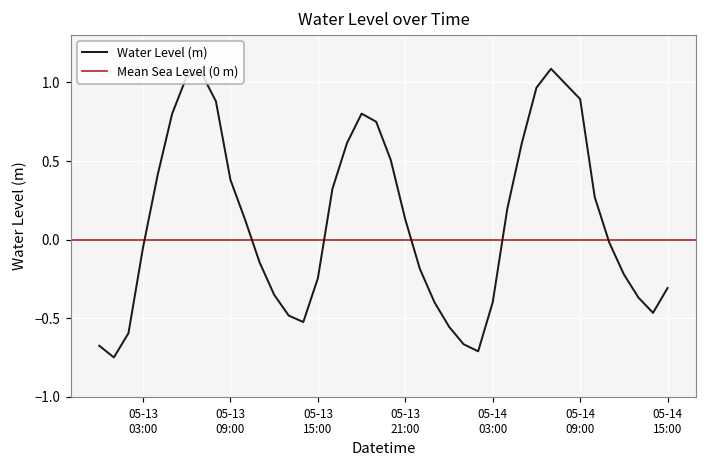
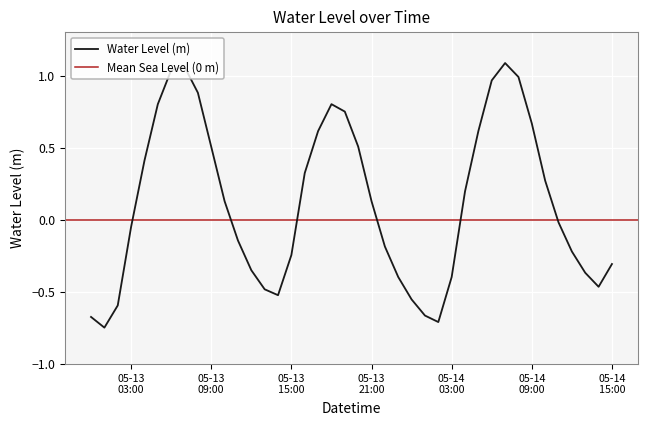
05-13 09:00: 0.38 -> 0.51
05-14 09:00: 0.89 -> 0.67
